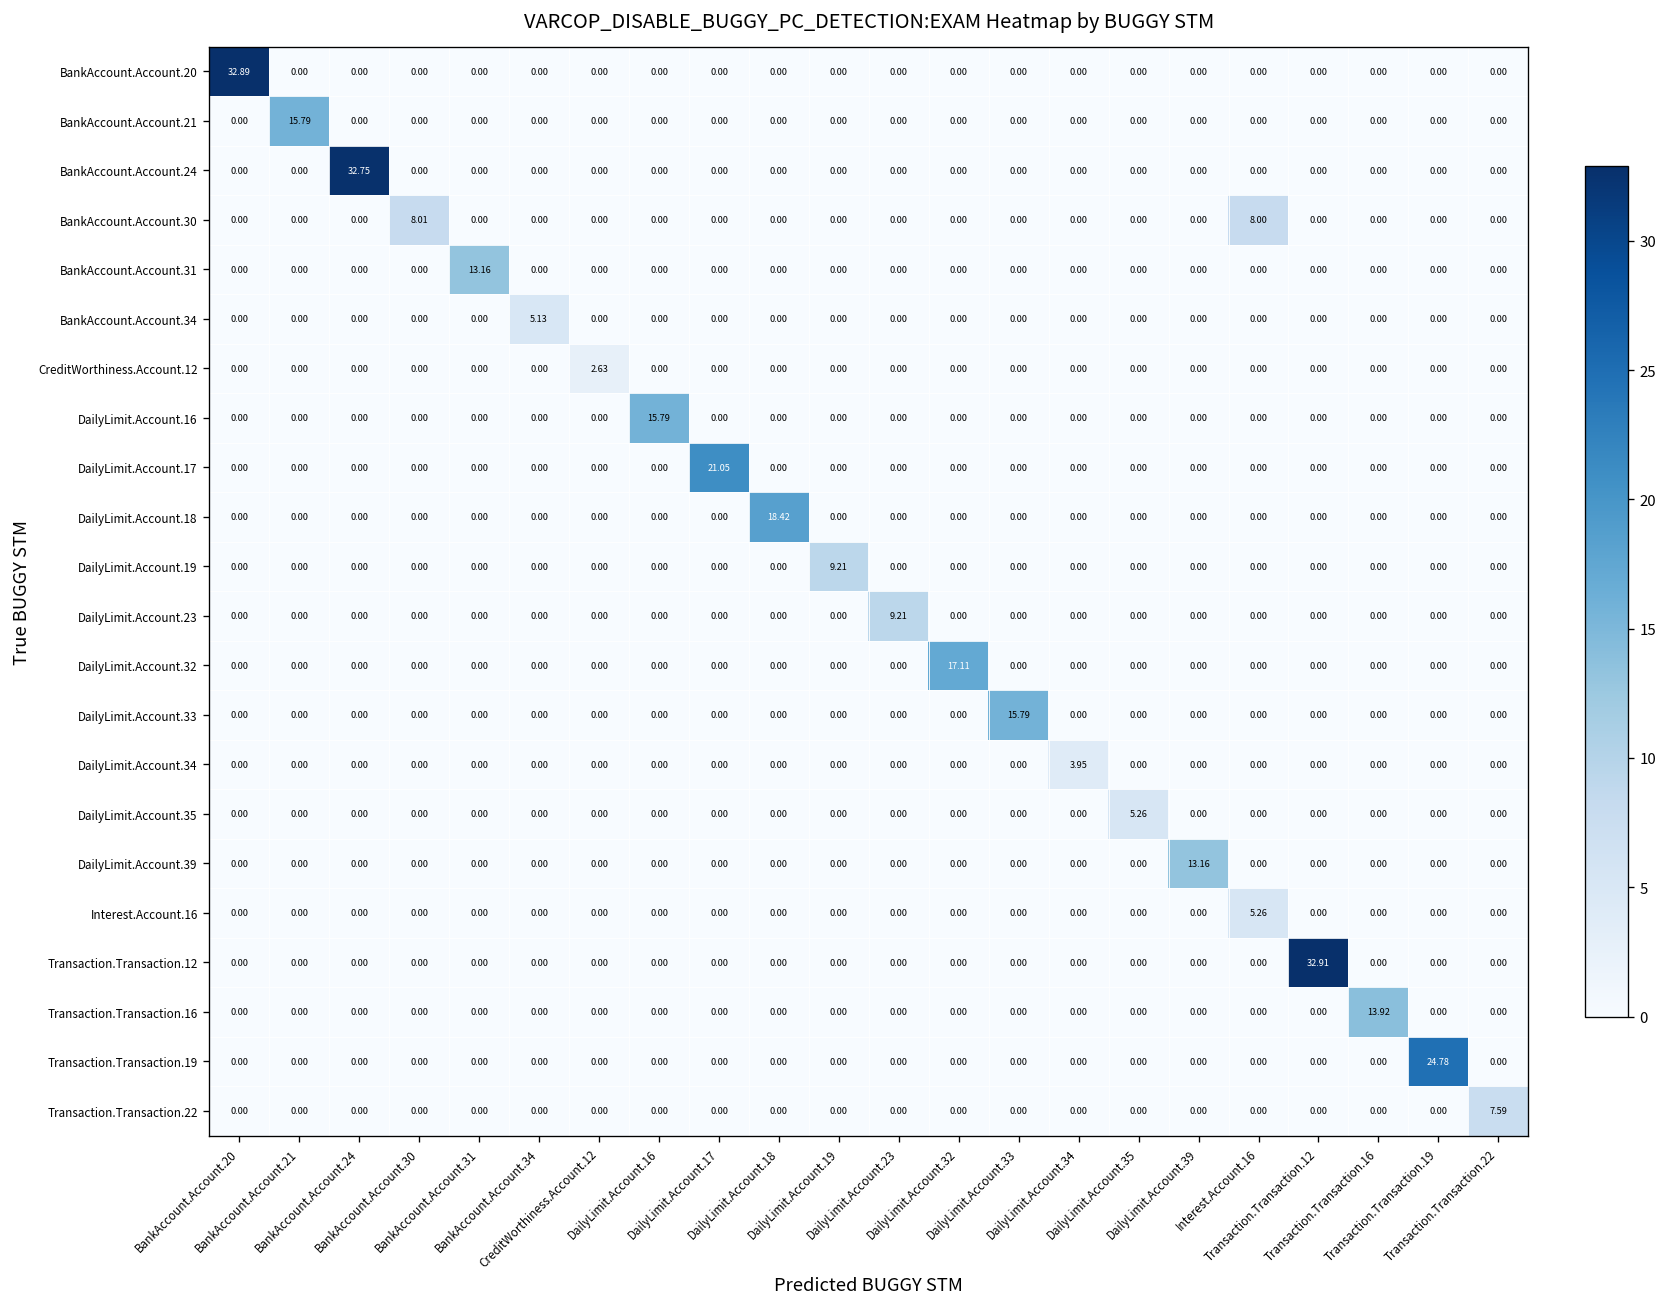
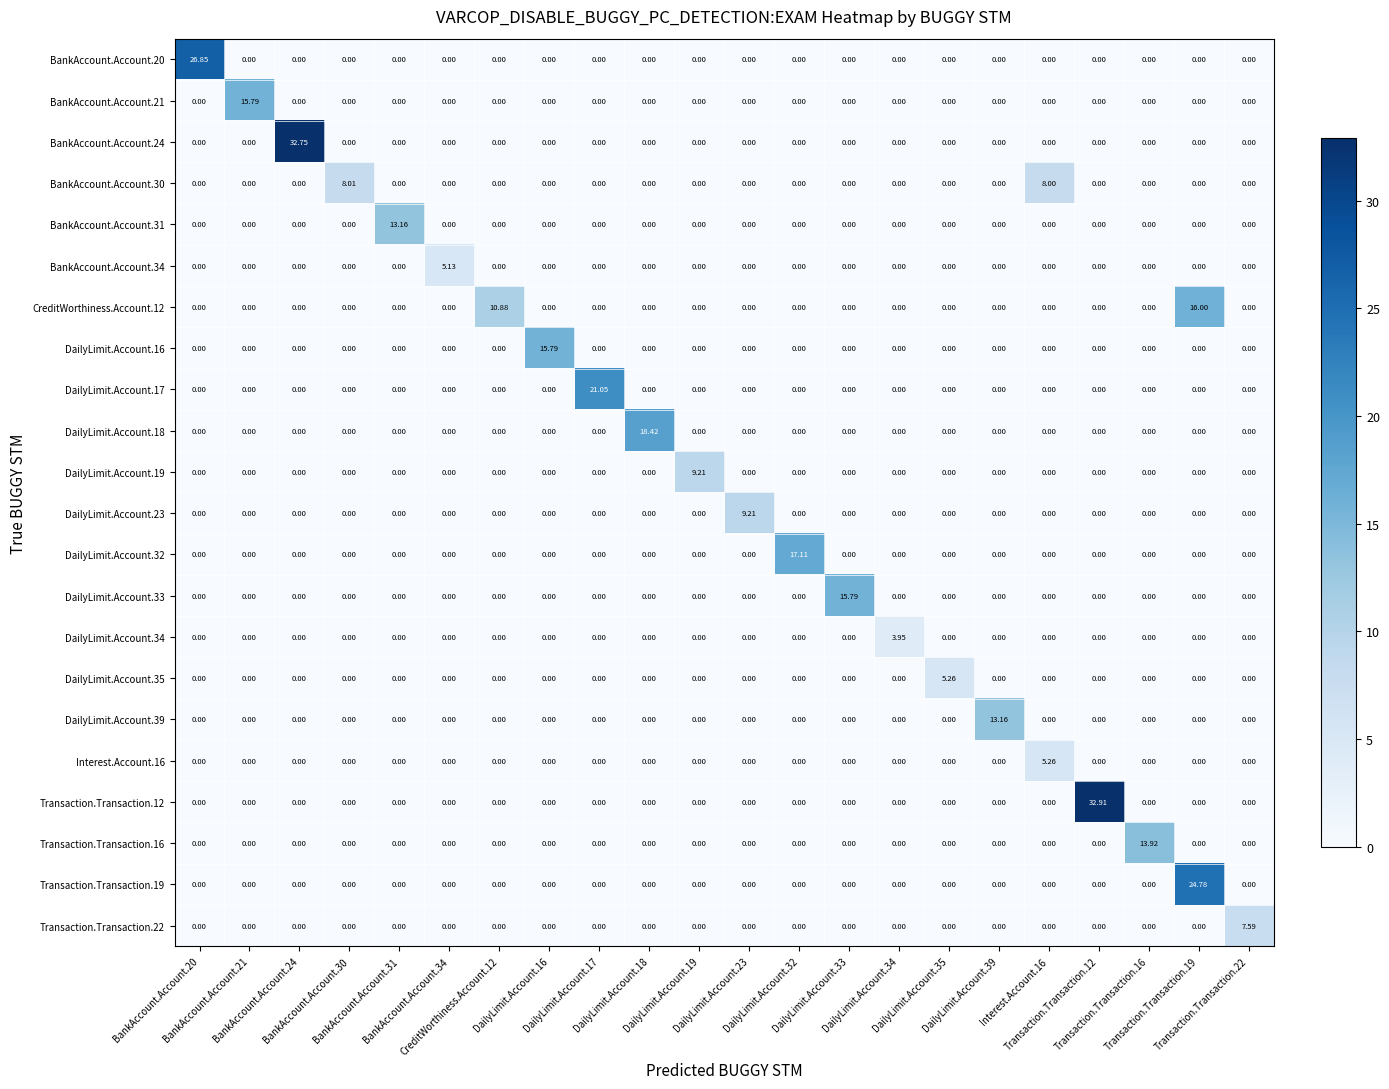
BankAccount.Account.20, BankAccount.Account.20: 32.89 -> 26.85
CreditWorthiness.Account.12, CreditWorthiness.Account.12: 2.63 -> 10.88
CreditWorthiness.Account.12, Transaction.Transaction.19: 0.00 -> 16.00
